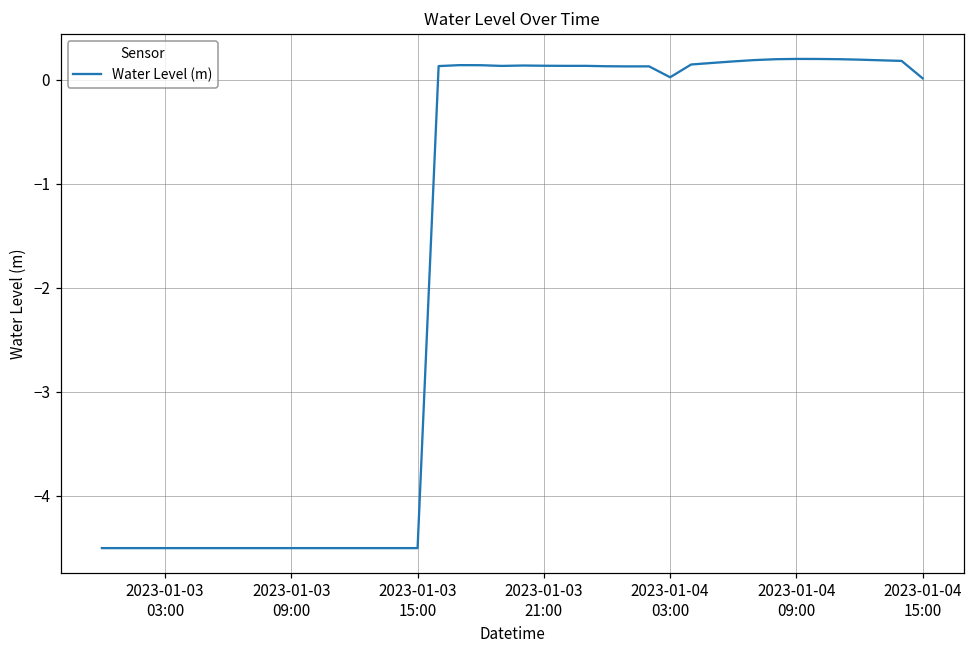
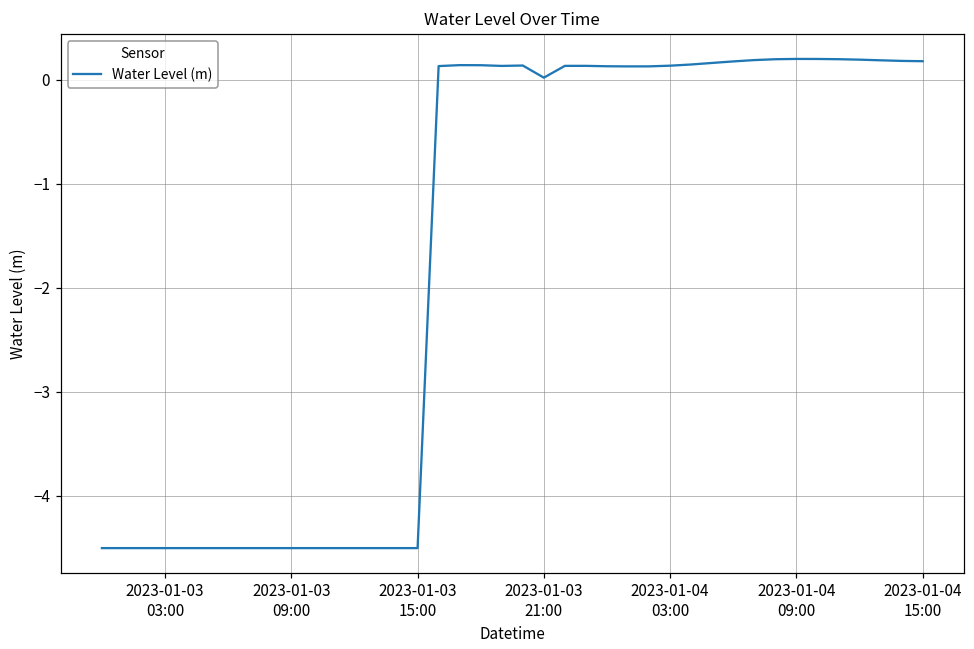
2023-01-03 21:00: 0.1 -> 0.0
2023-01-04 03:00: 0.0 -> 0.1
2023-01-04 15:00: 0.0 -> 0.2
